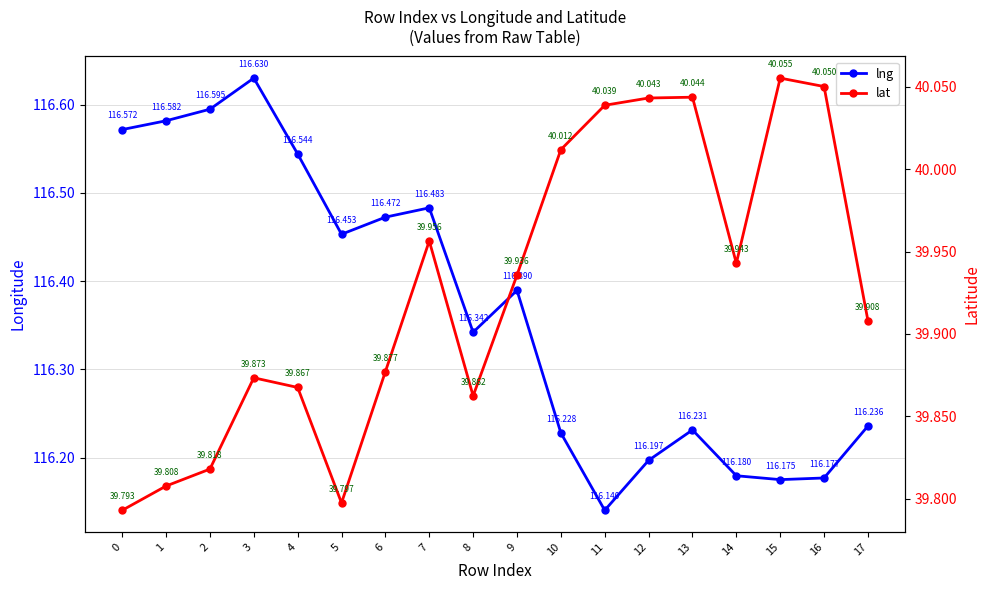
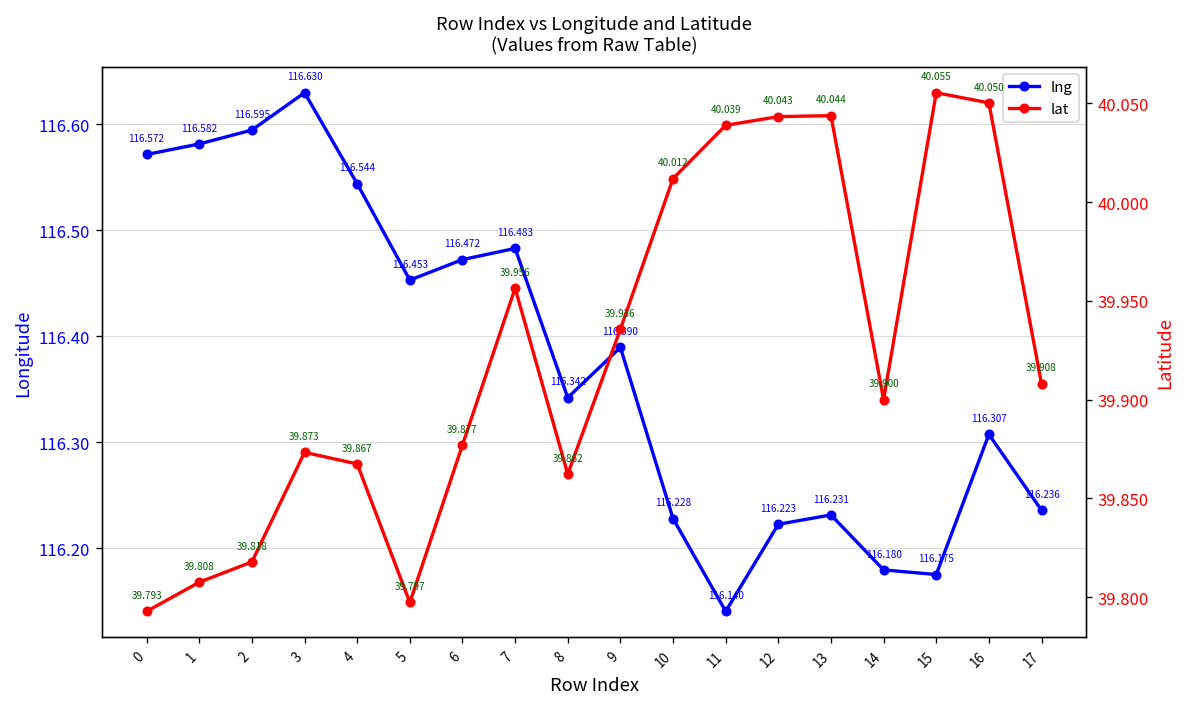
lng, 12: 116.197 -> 116.223
lng, 16: 116.177 -> 116.307
lat, 14: 39.943 -> 39.900
